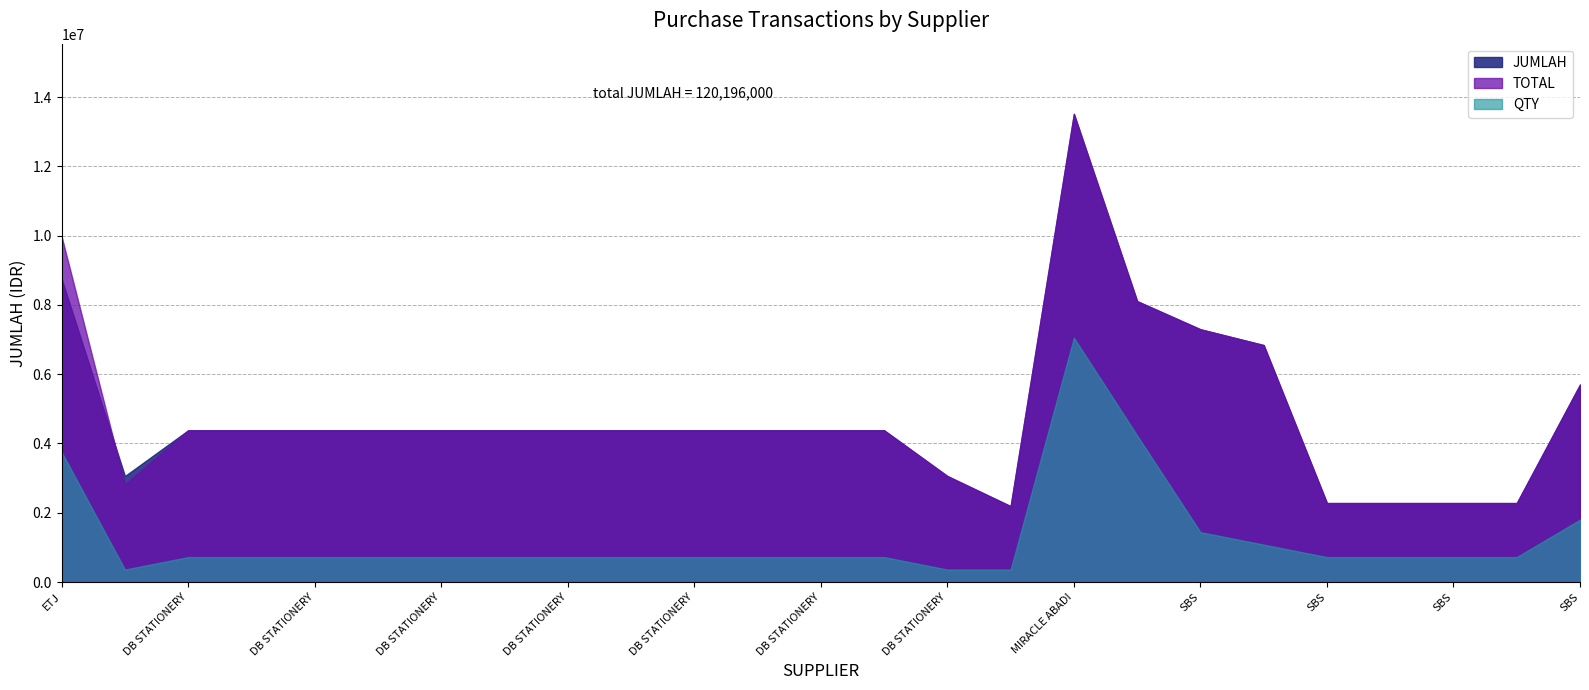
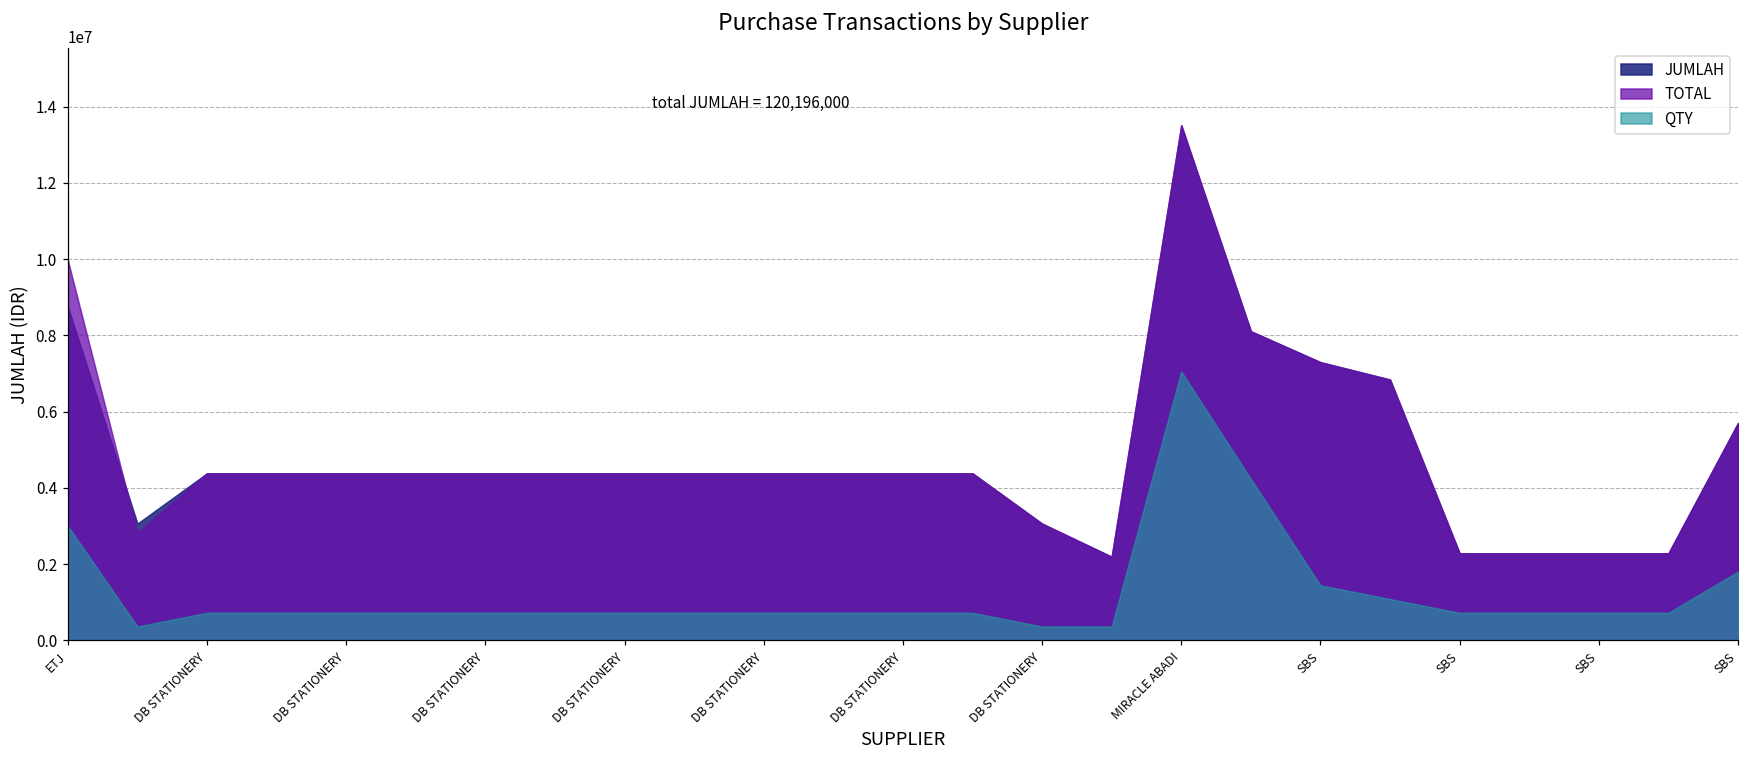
QTY, ETJ: 3800000 -> 3000000
